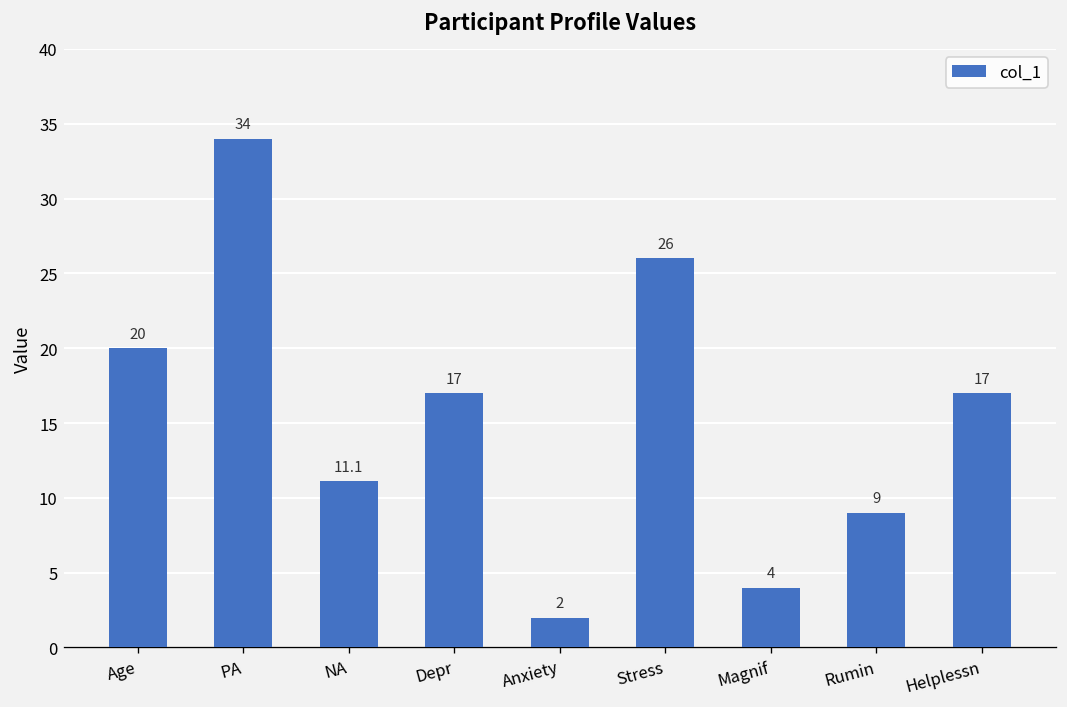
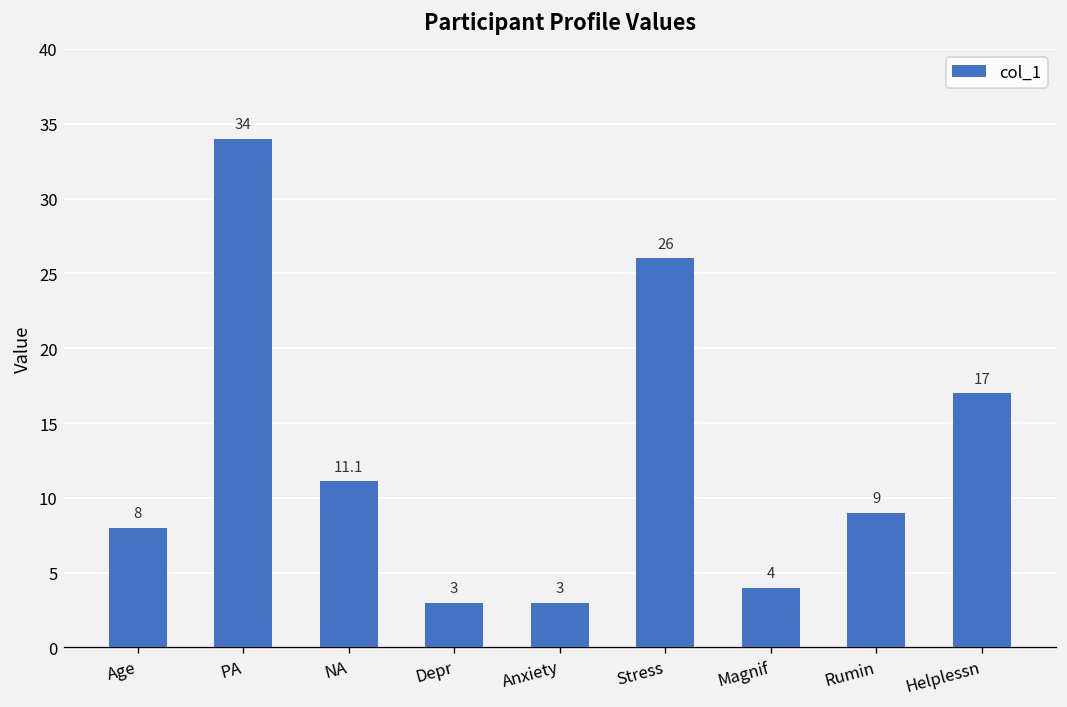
Age: 20 -> 8
Depr: 17 -> 3
Anxiety: 2 -> 3
